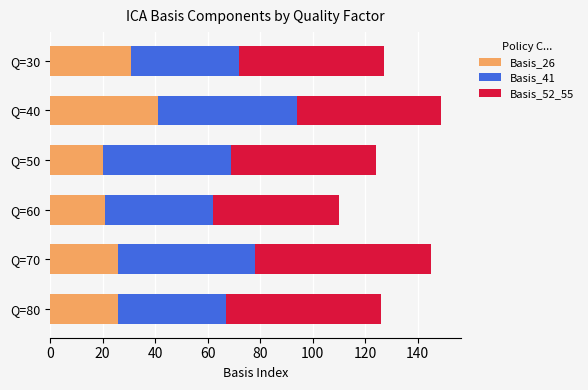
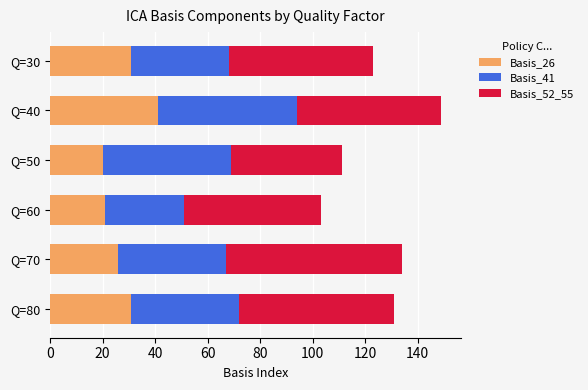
Basis_41, Q=30: 41 -> 37
Basis_52_55, Q=50: 55 -> 42
Basis_41, Q=60: 41 -> 30
Basis_52_55, Q=60: 48 -> 52
Basis_41, Q=70: 52 -> 41
Basis_26, Q=80: 26 -> 31
